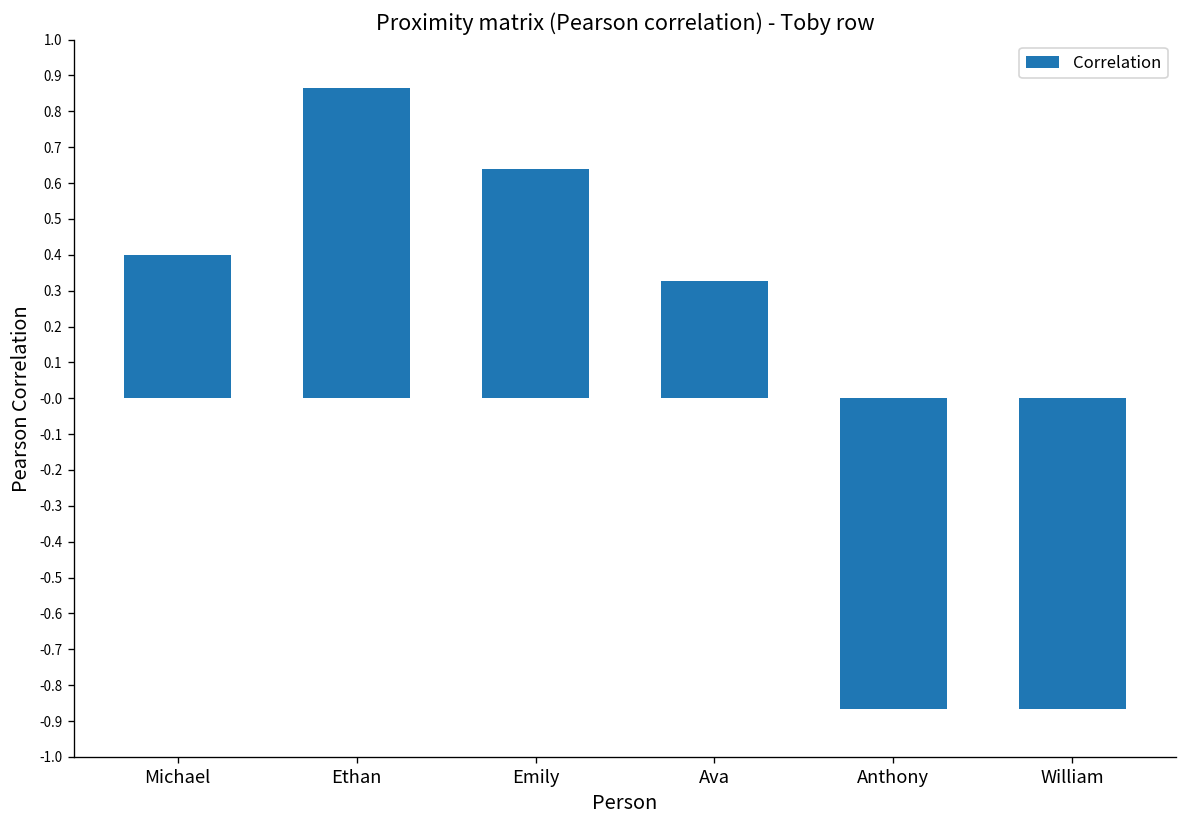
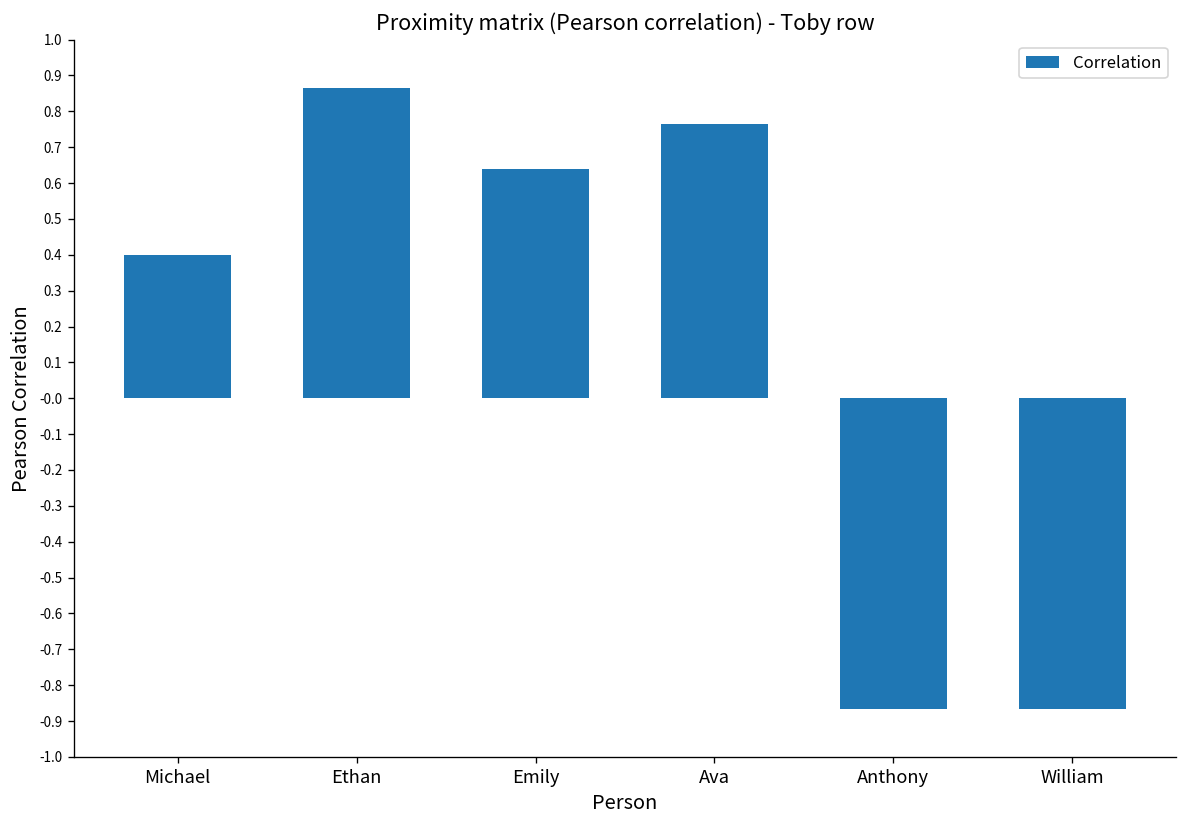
Ava: 0.33 -> 0.76
